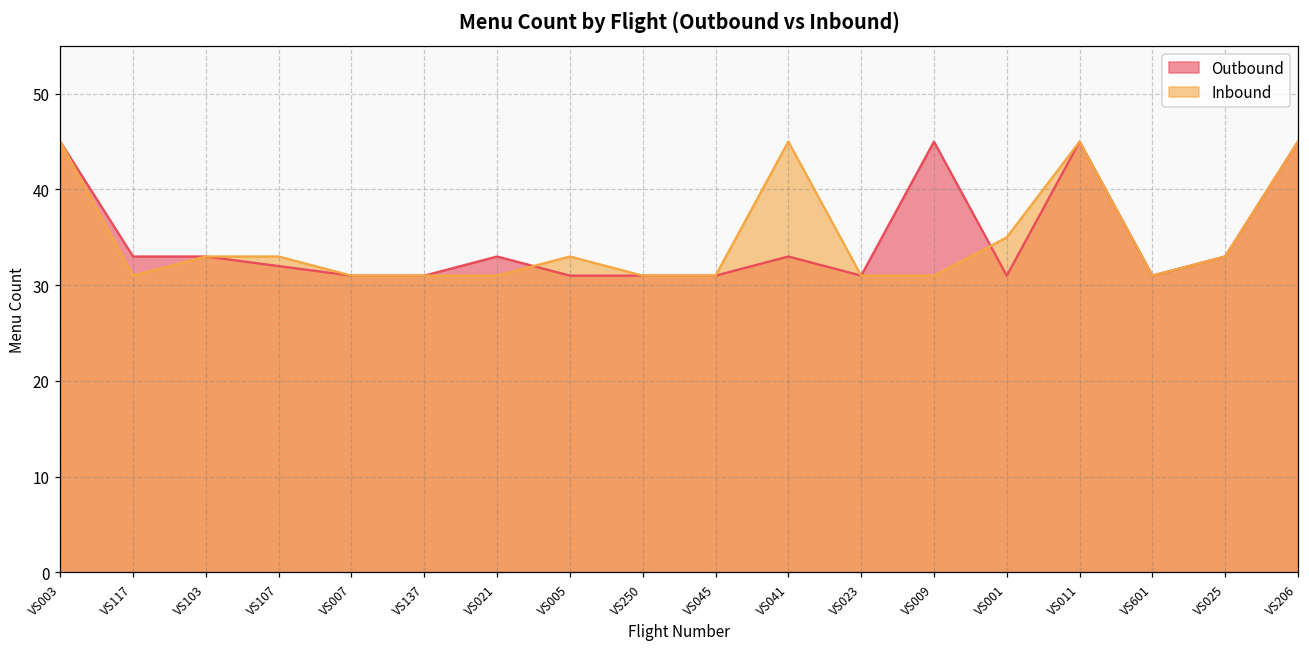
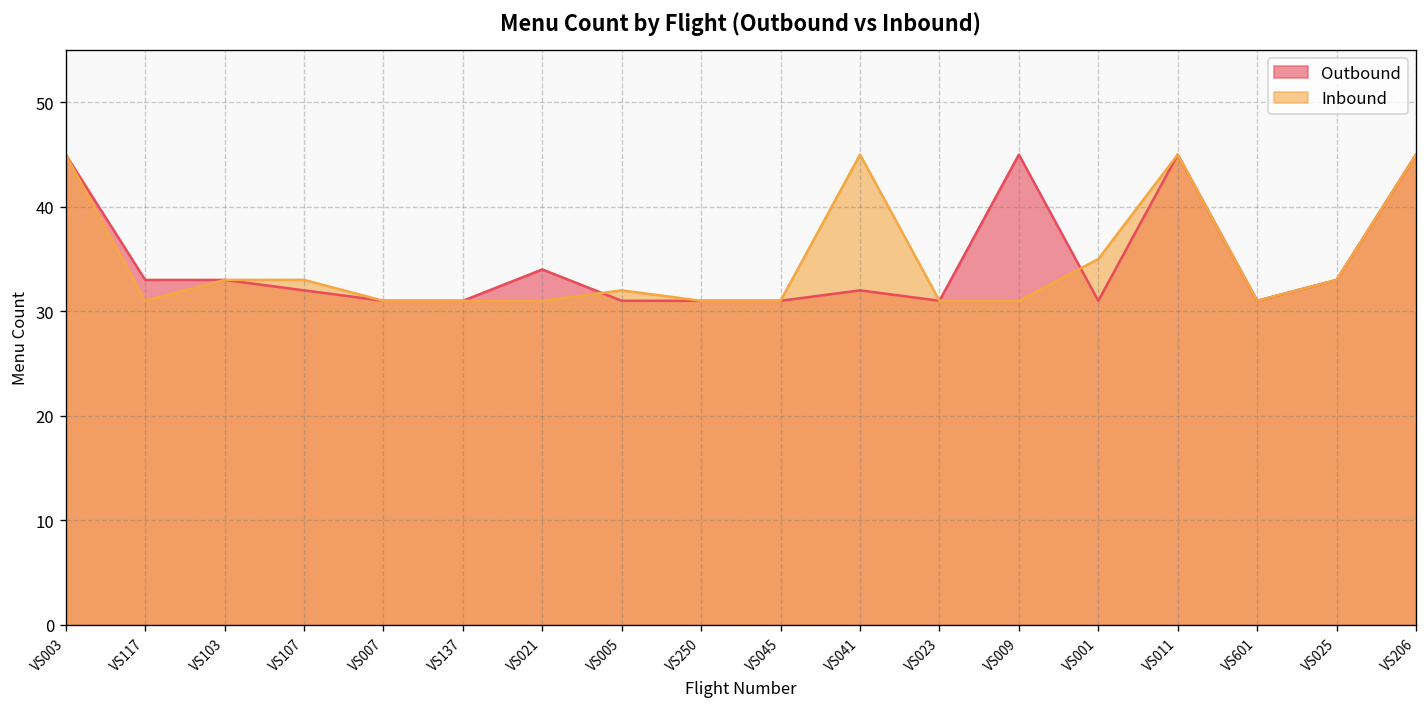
Outbound, VS021: 33 -> 34
Inbound, VS005: 33 -> 32
Outbound, VS041: 33 -> 32
